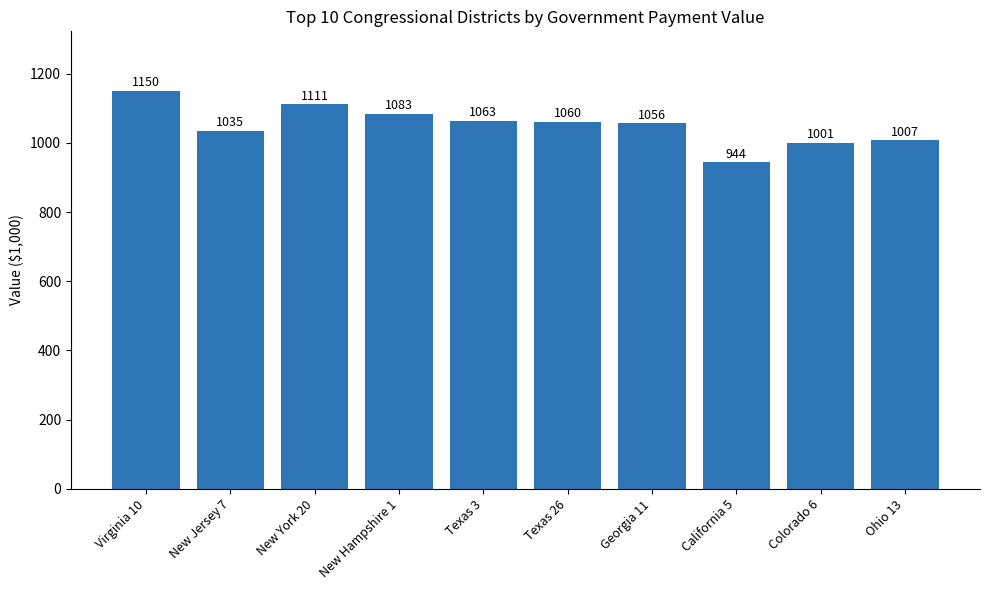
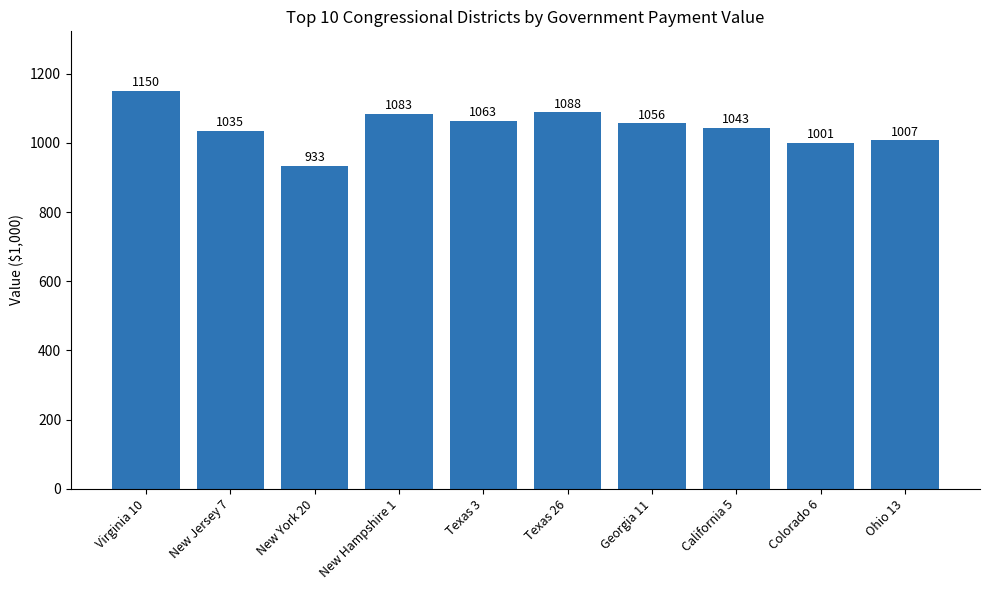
New York 20: 1111 -> 933
Texas 26: 1060 -> 1088
California 5: 944 -> 1043
